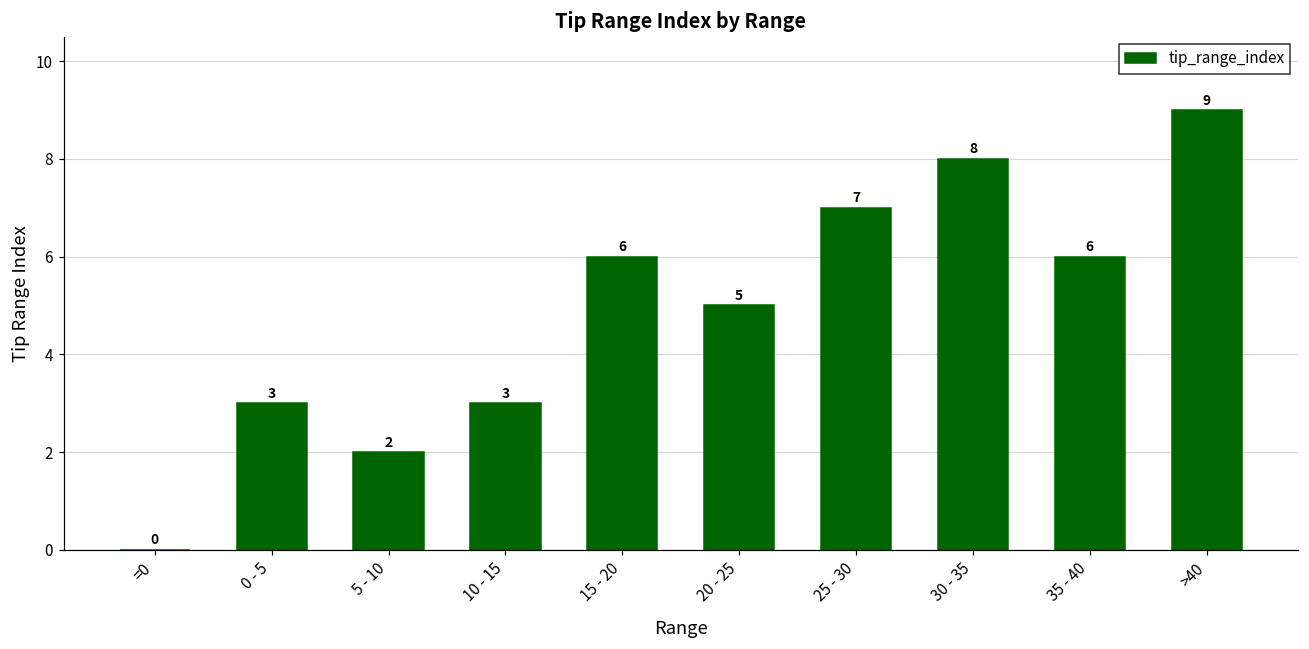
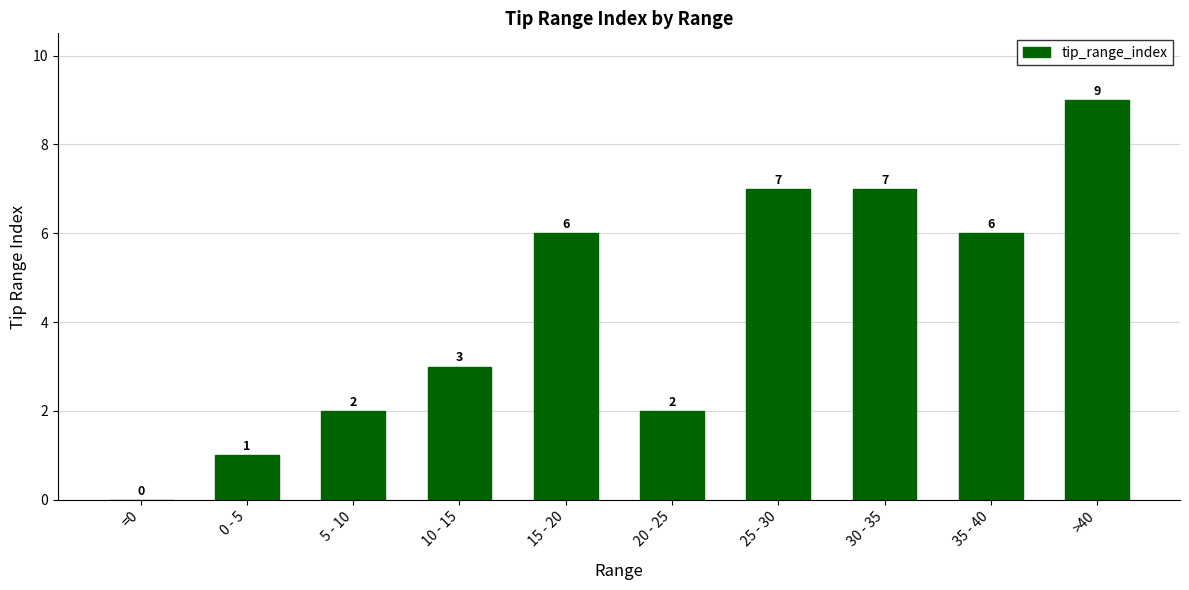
0 - 5: 3 -> 1
20 - 25: 5 -> 2
30 - 35: 8 -> 7
